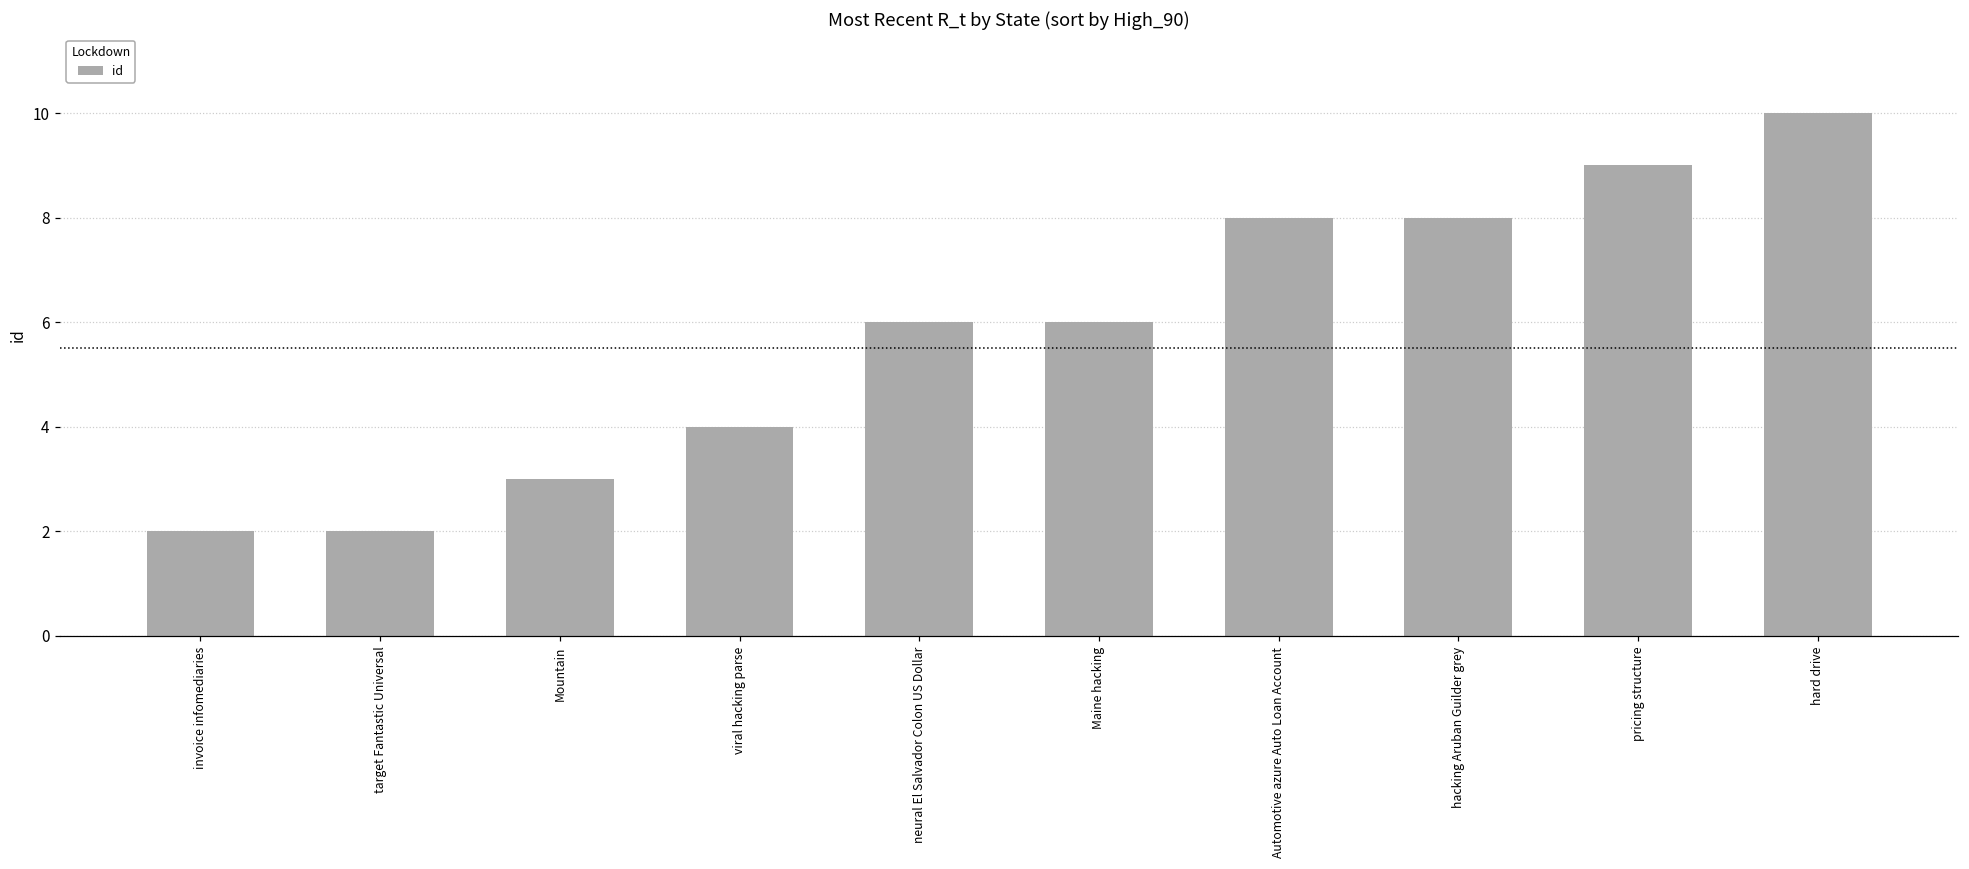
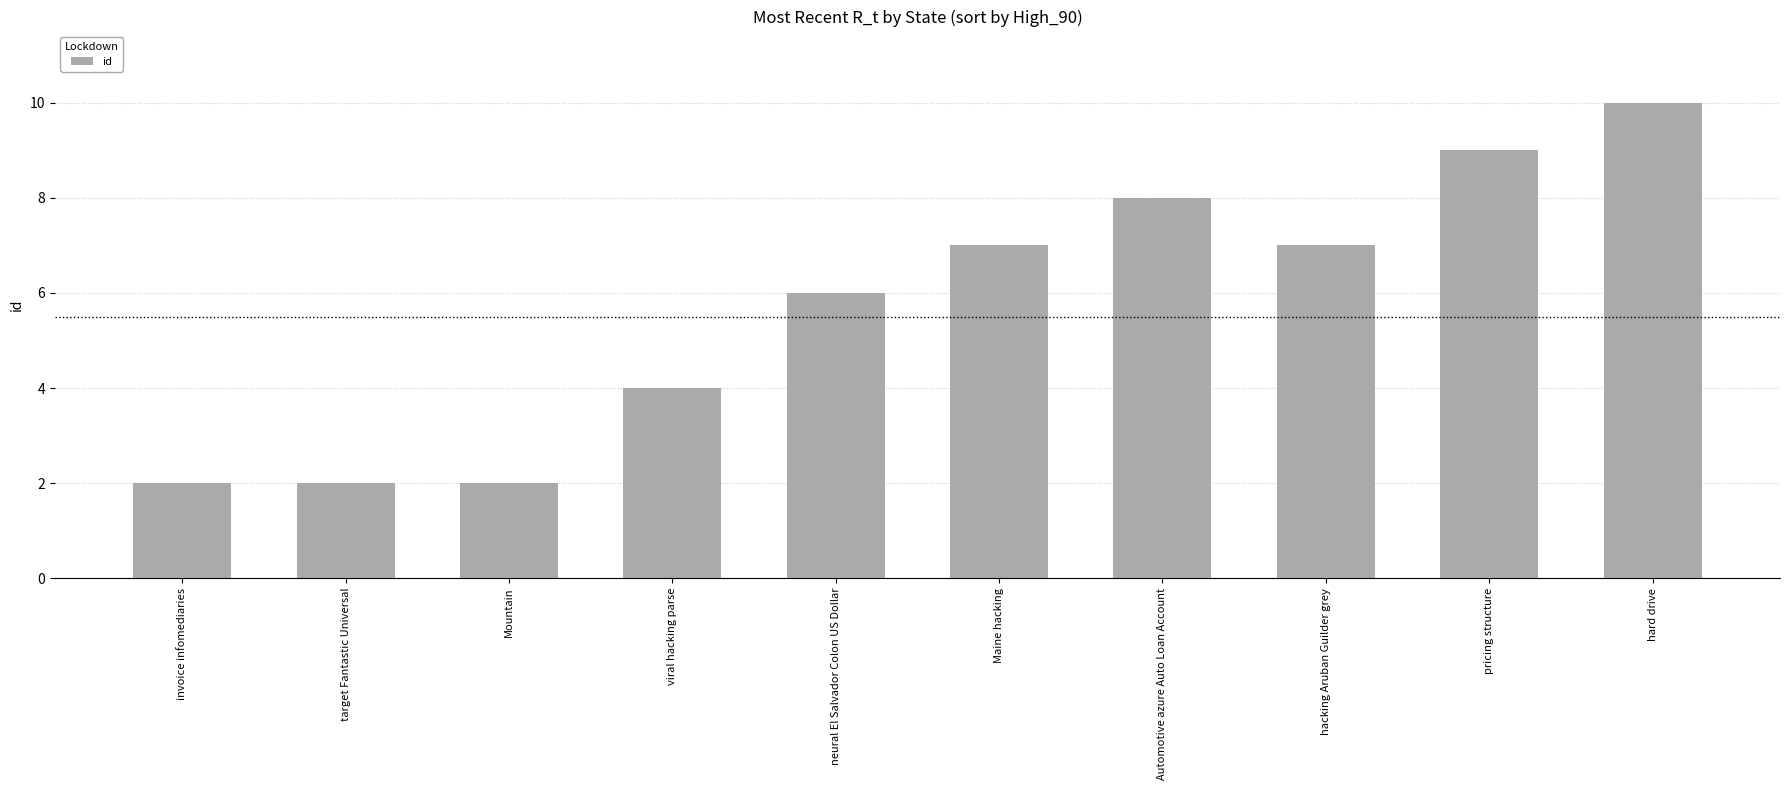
Mountain: 3 -> 2
Maine hacking: 6 -> 7
hacking Aruban Guilder grey: 8 -> 7
